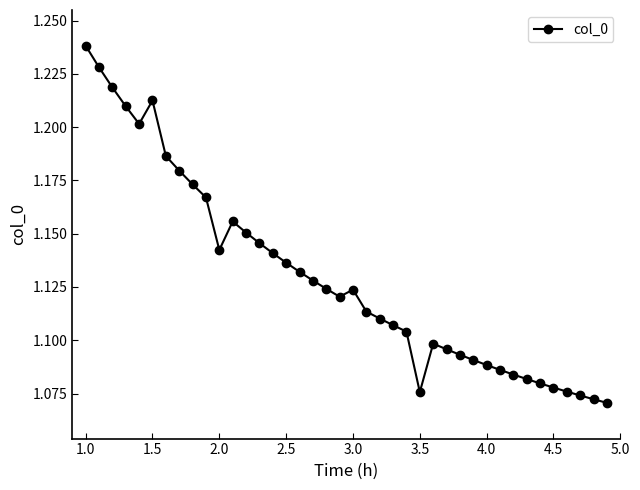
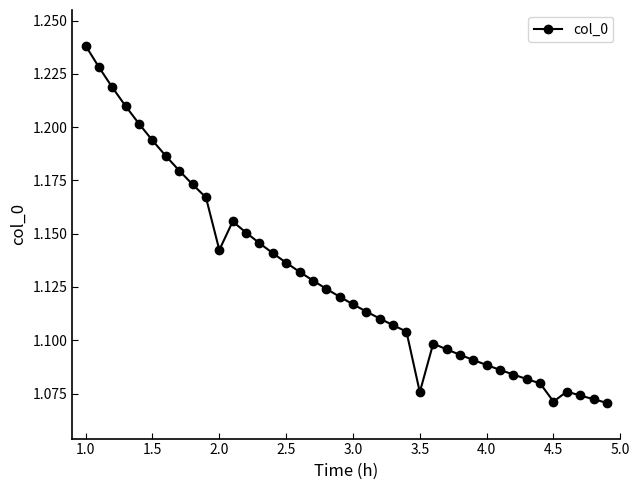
1.5: 1.212 -> 1.194
3.0: 1.124 -> 1.117
4.5: 1.078 -> 1.071
